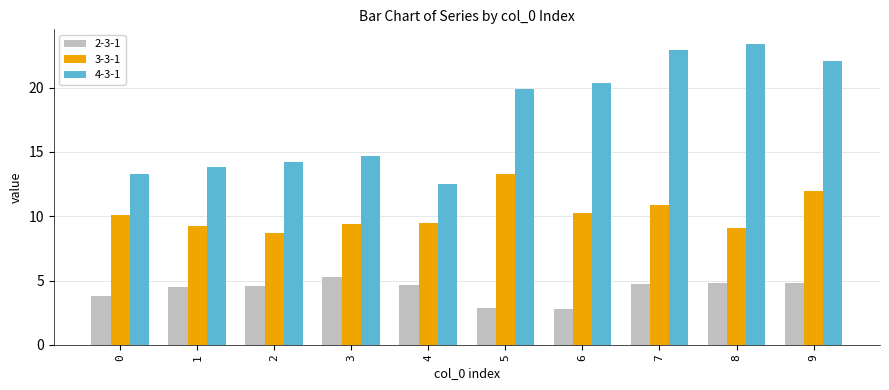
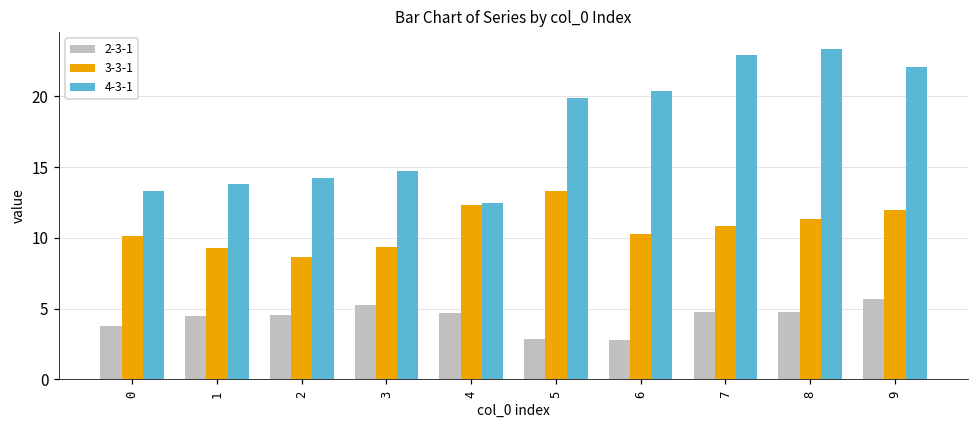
3-3-1, 4: 9.5 -> 12.3
3-3-1, 8: 9.1 -> 11.4
2-3-1, 9: 4.8 -> 5.7
